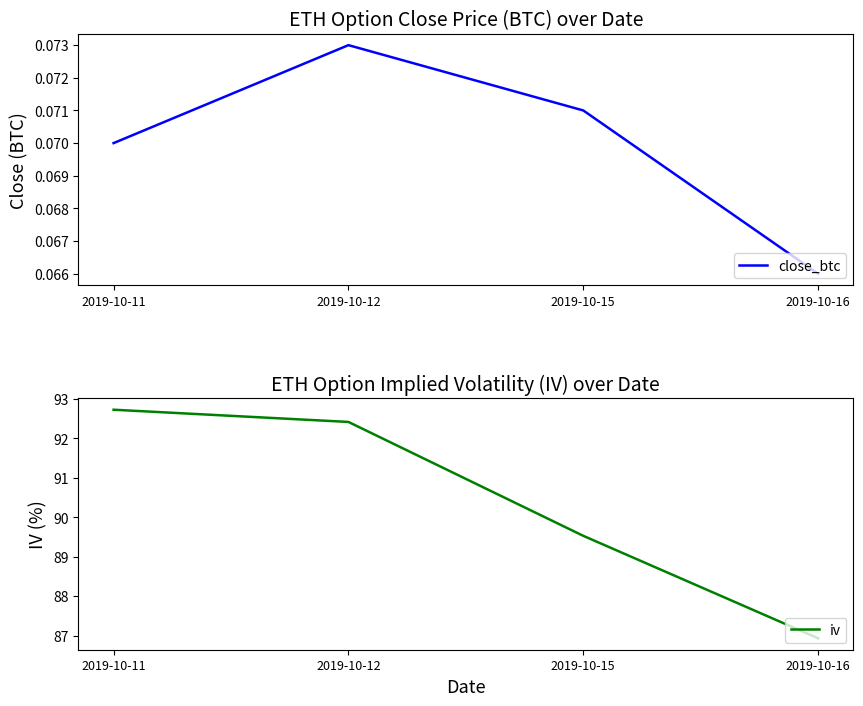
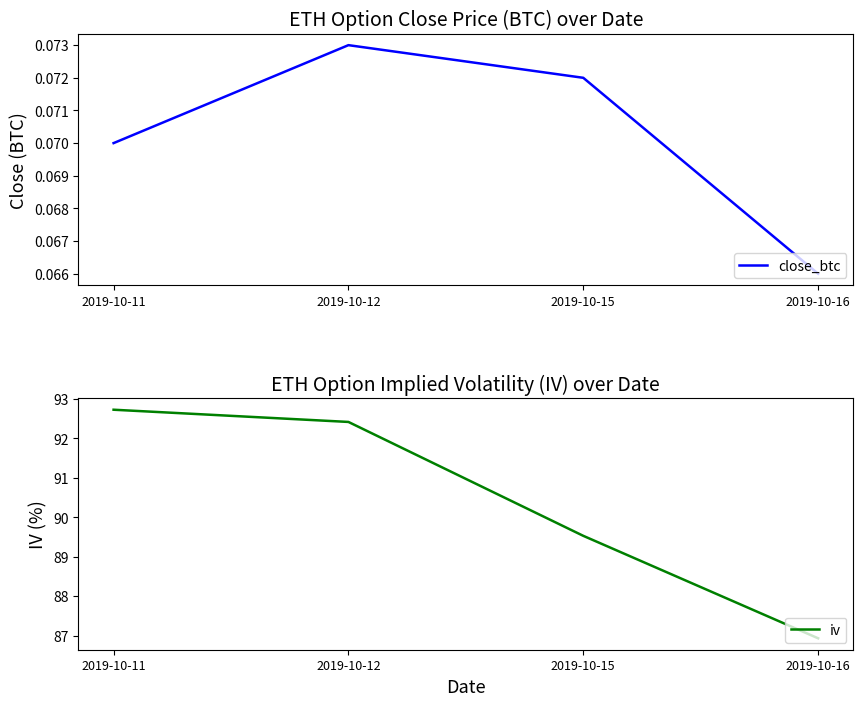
ETH Option Close Price (BTC) over Date, 2019-10-15: 0.071 -> 0.072
